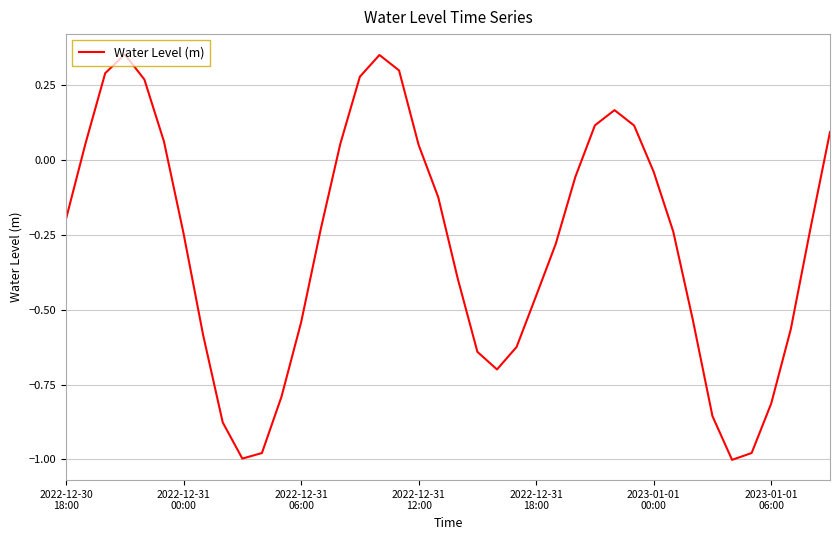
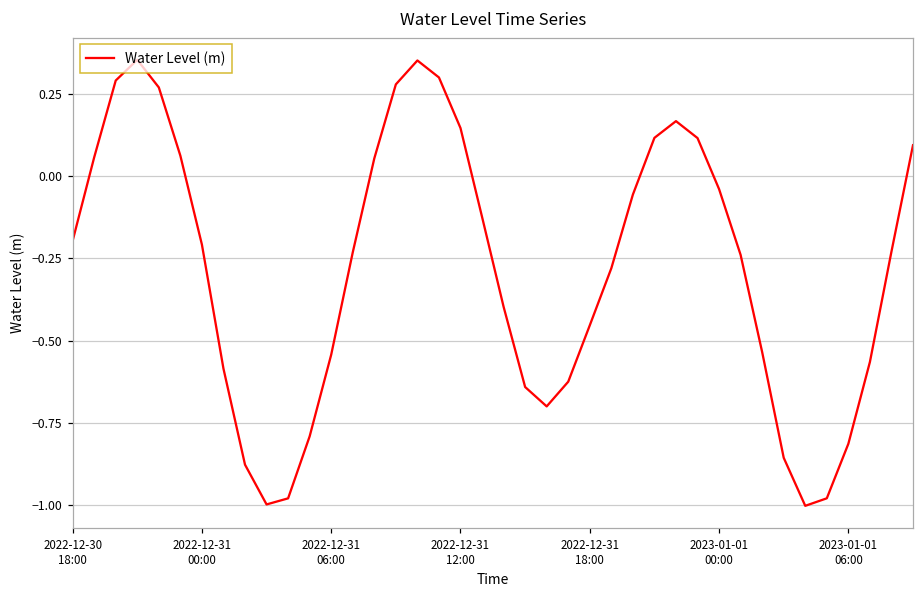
2022-12-31 00:00: -0.25 -> -0.21
2022-12-31 12:00: 0.05 -> 0.15
